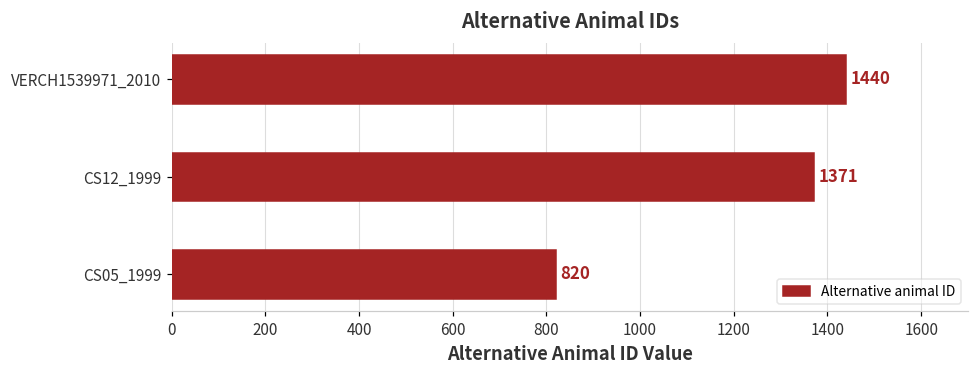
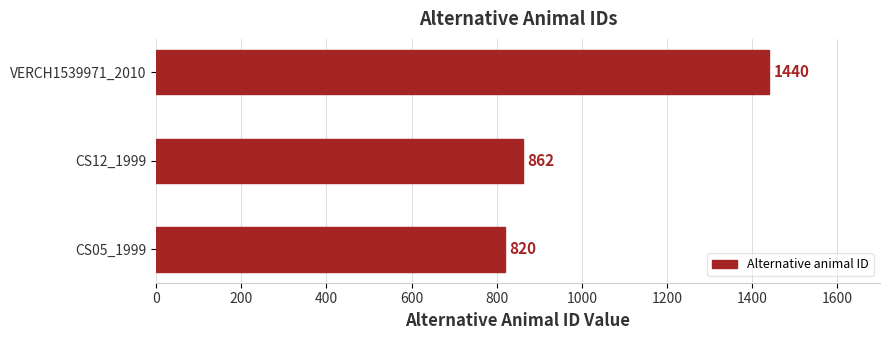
CS12_1999: 1371 -> 862
